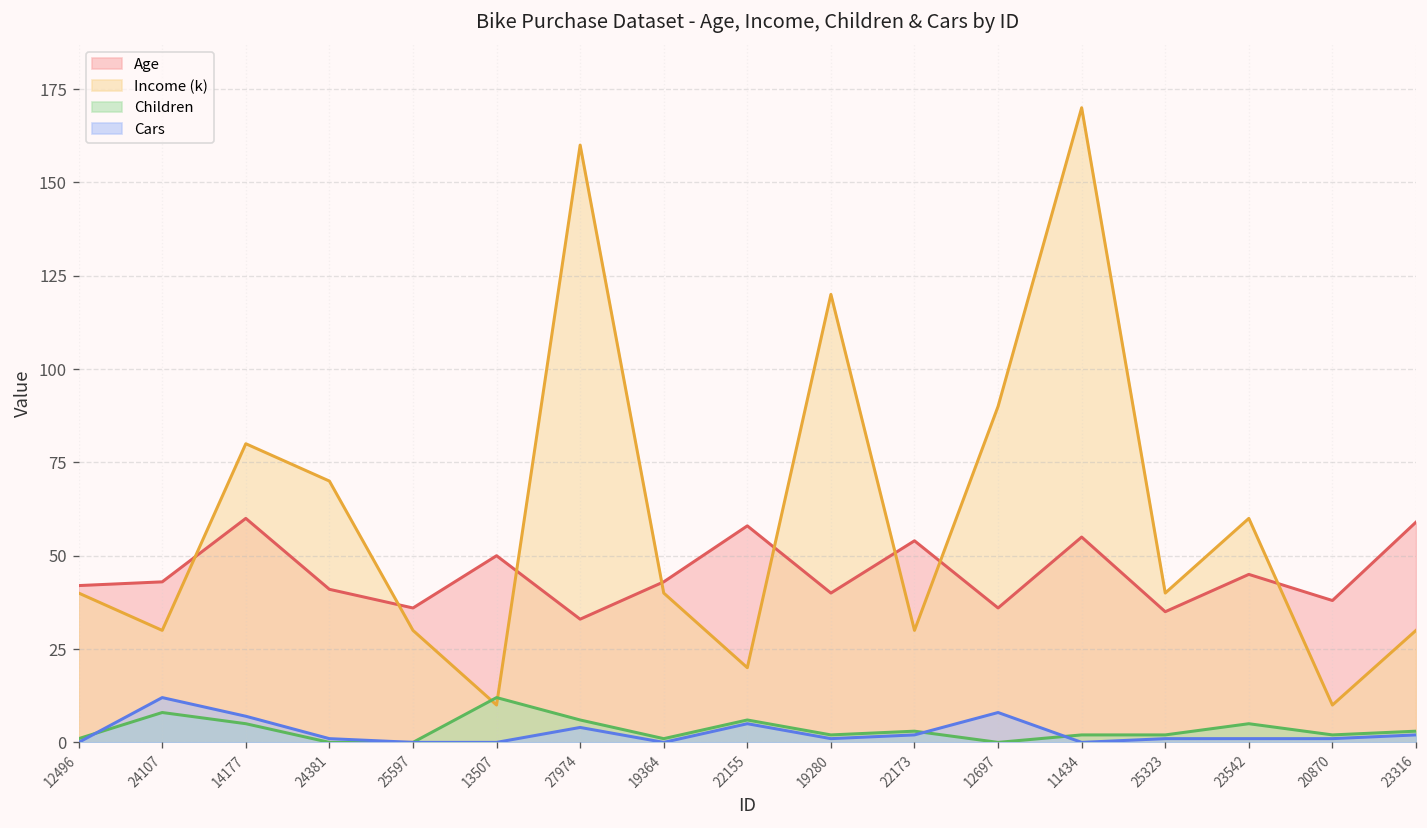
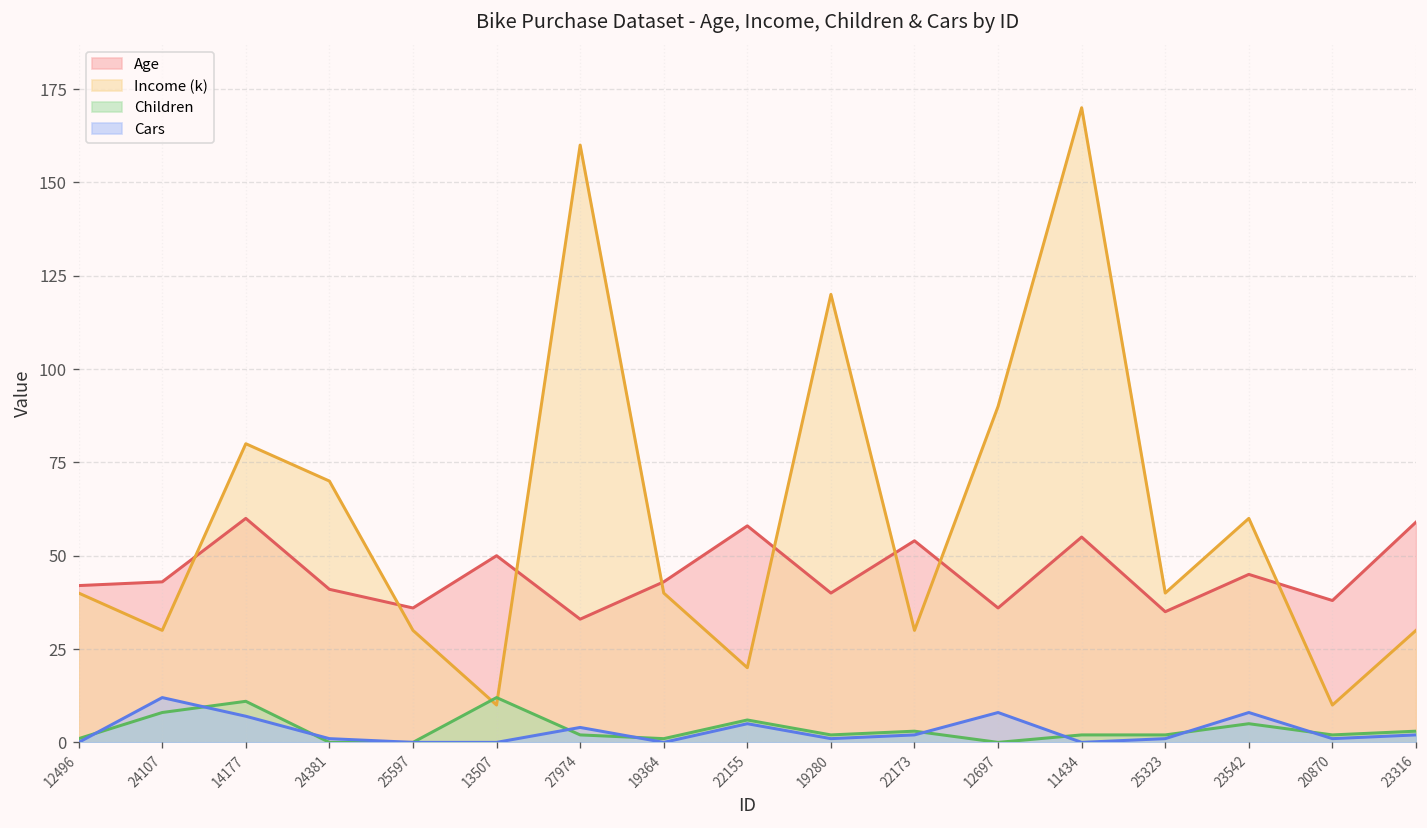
Children, 14177: 5 -> 11
Children, 27974: 6 -> 2
Cars, 23542: 1 -> 8
